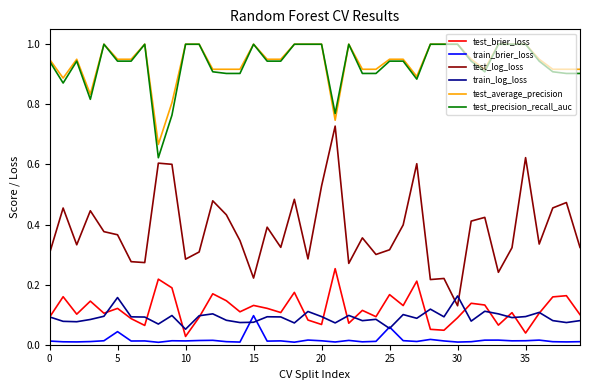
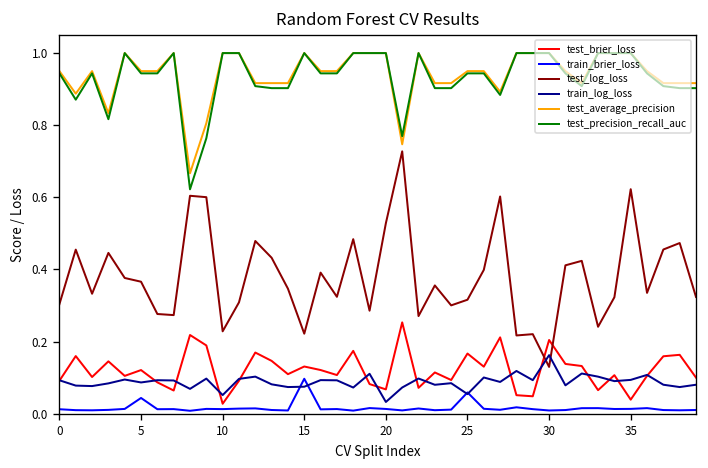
train_log_loss, 5: 0.16 -> 0.09
test_log_loss, 10: 0.28 -> 0.23
train_log_loss, 20: 0.09 -> 0.03
test_brier_loss, 30: 0.09 -> 0.20
